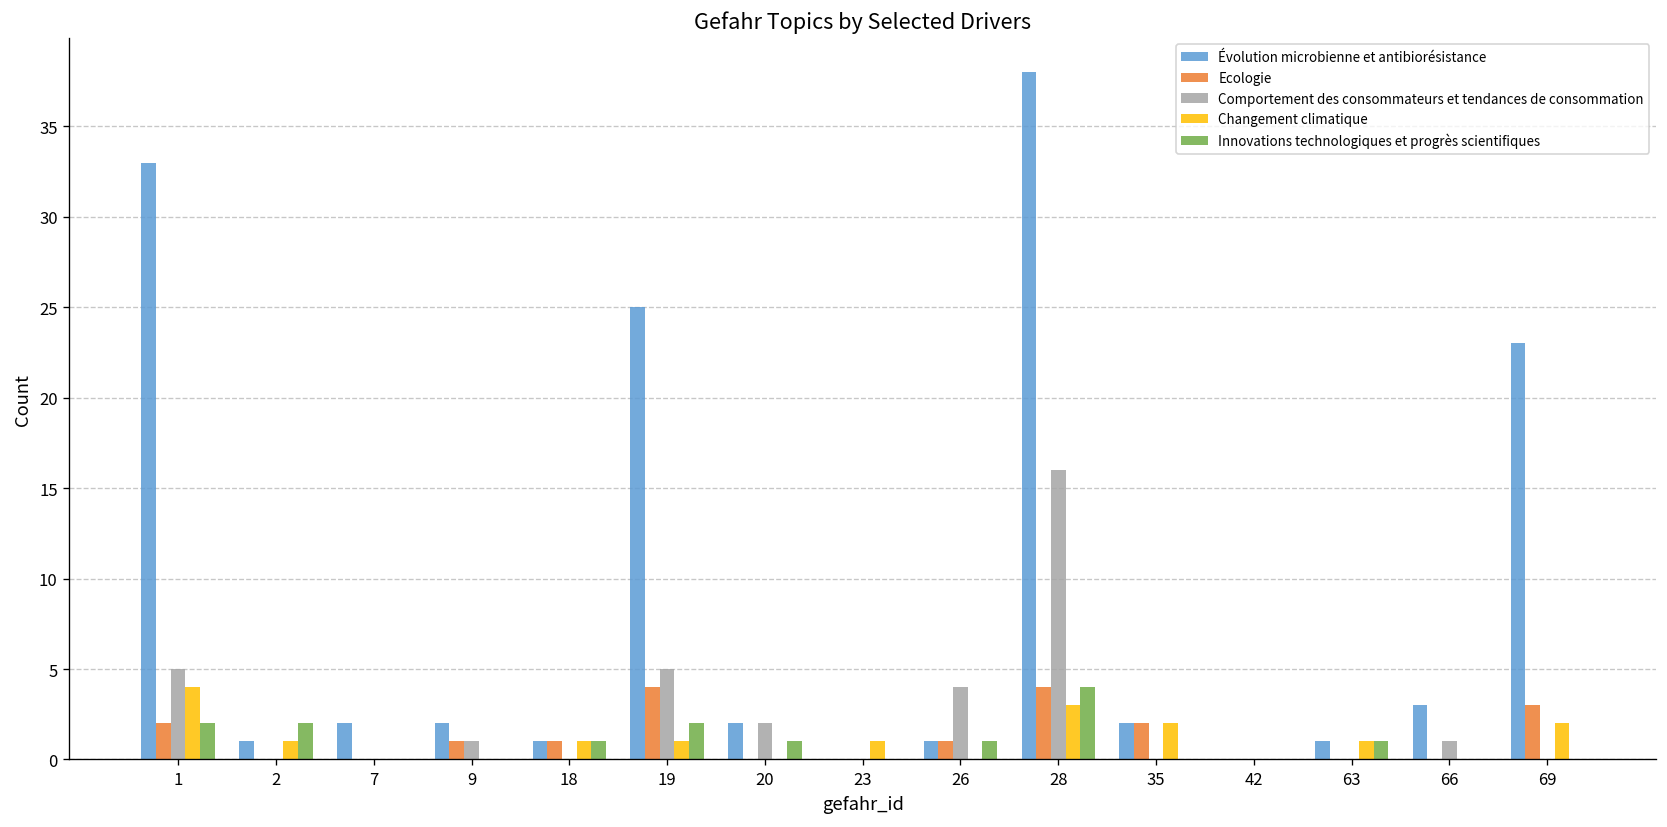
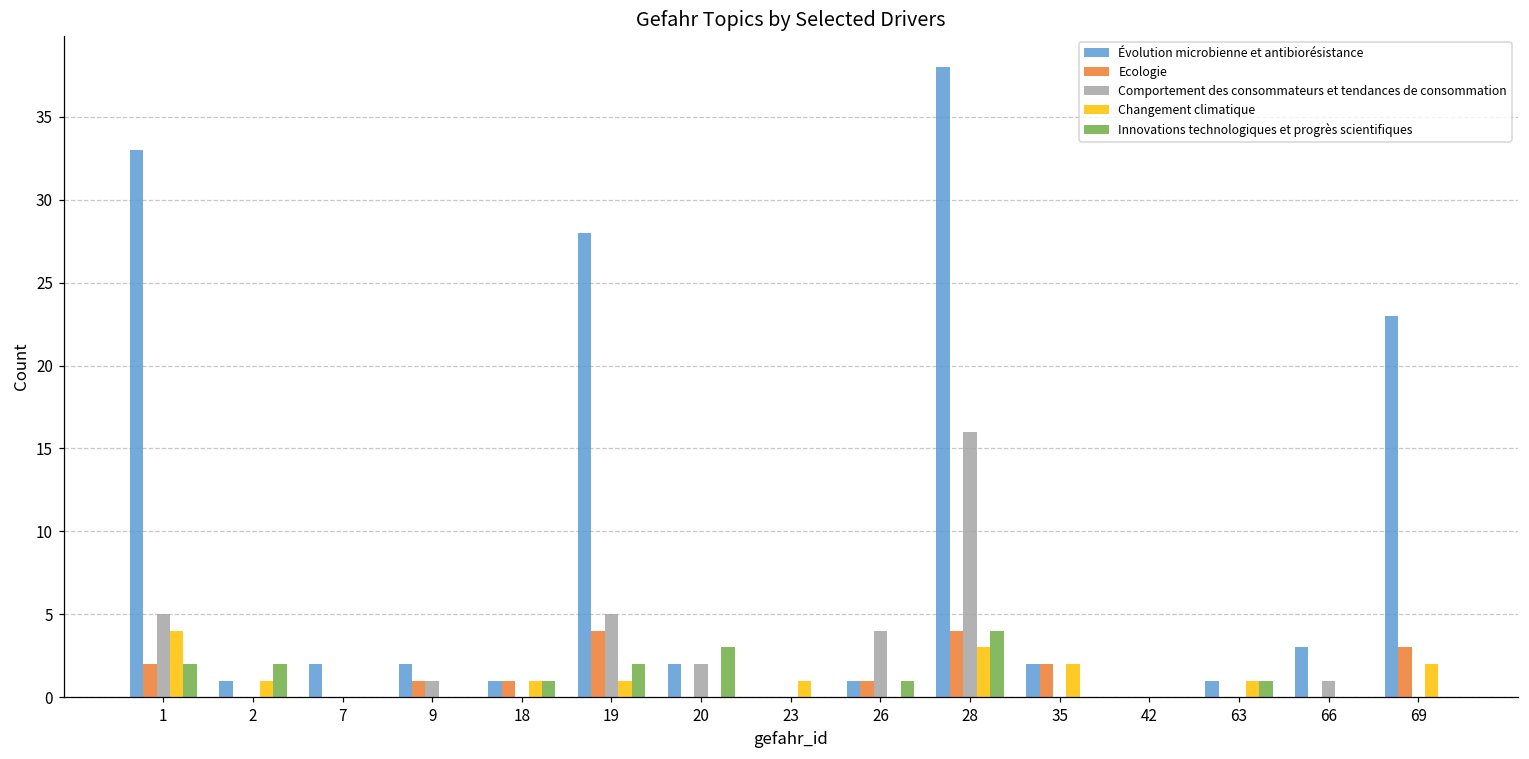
Évolution microbienne et antibiorésistance, 19: 25 -> 28
Innovations technologiques et progrès scientifiques, 20: 1 -> 3
